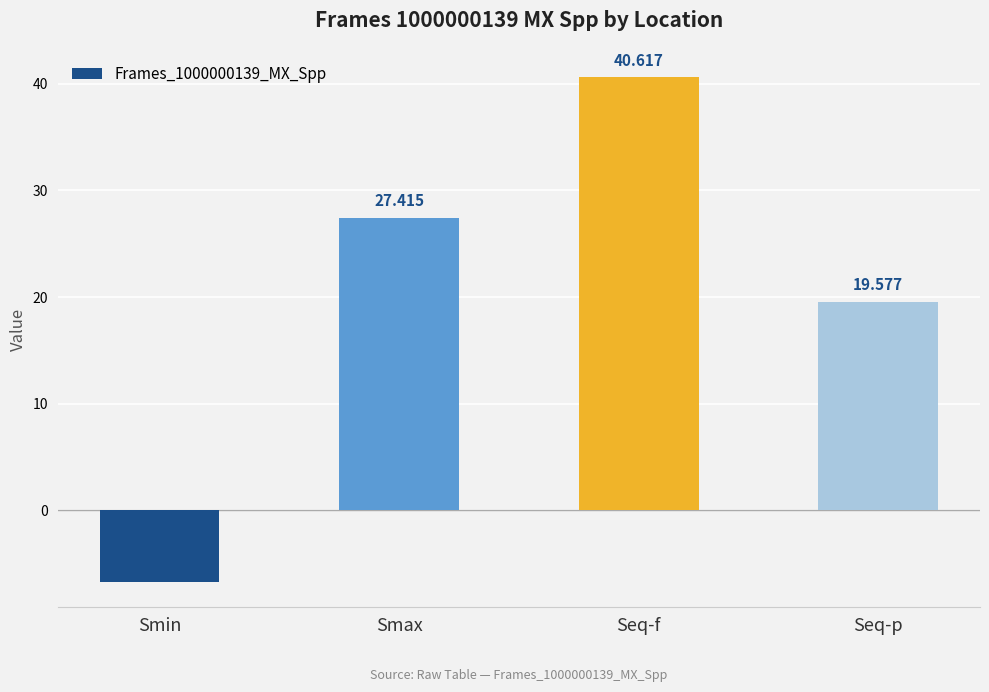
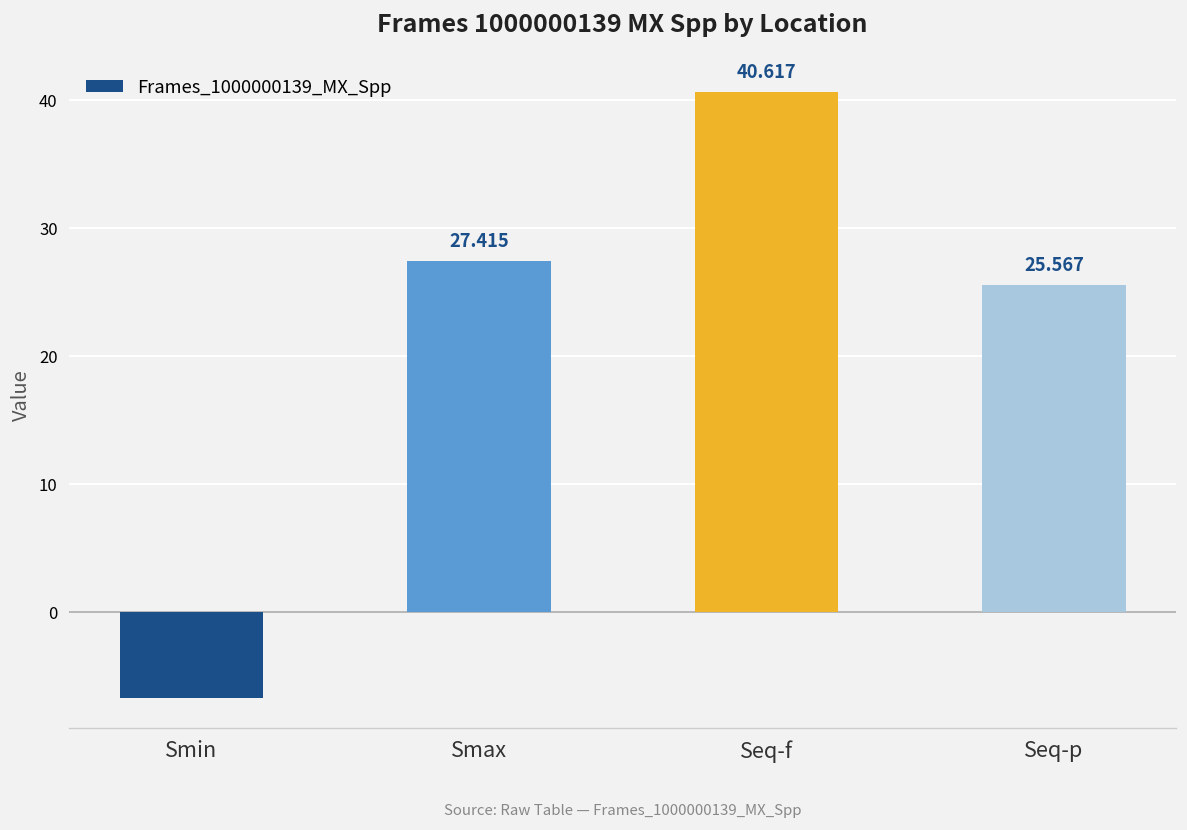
Seq-p: 19.577 -> 25.567
